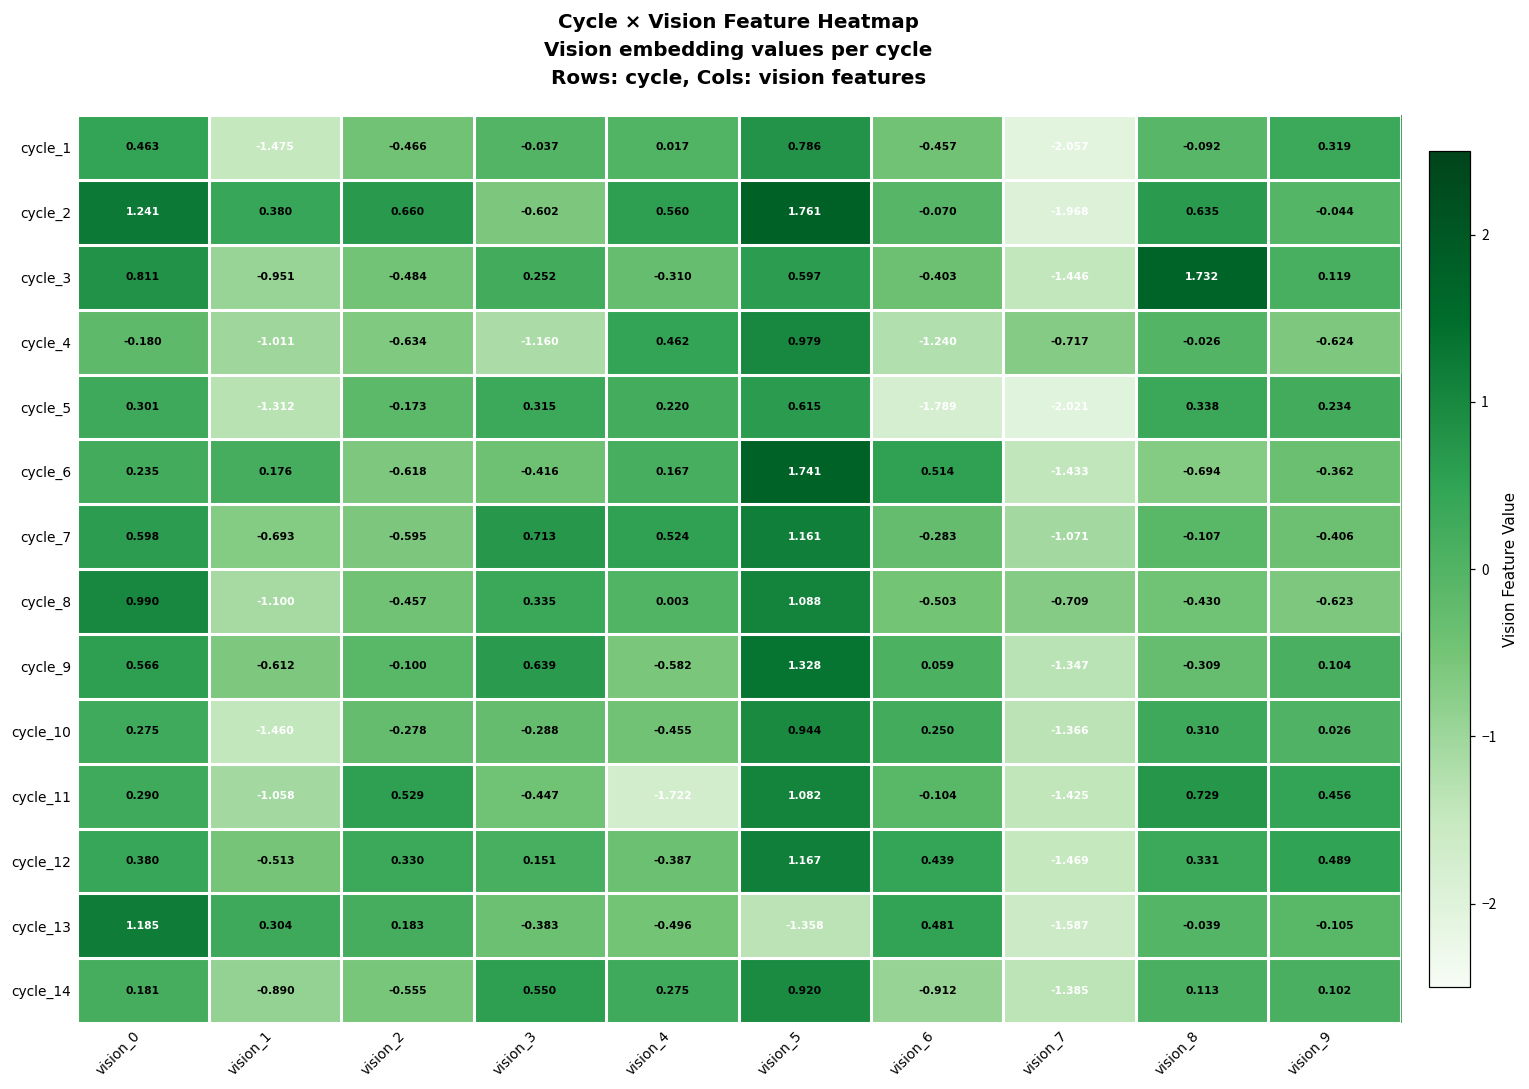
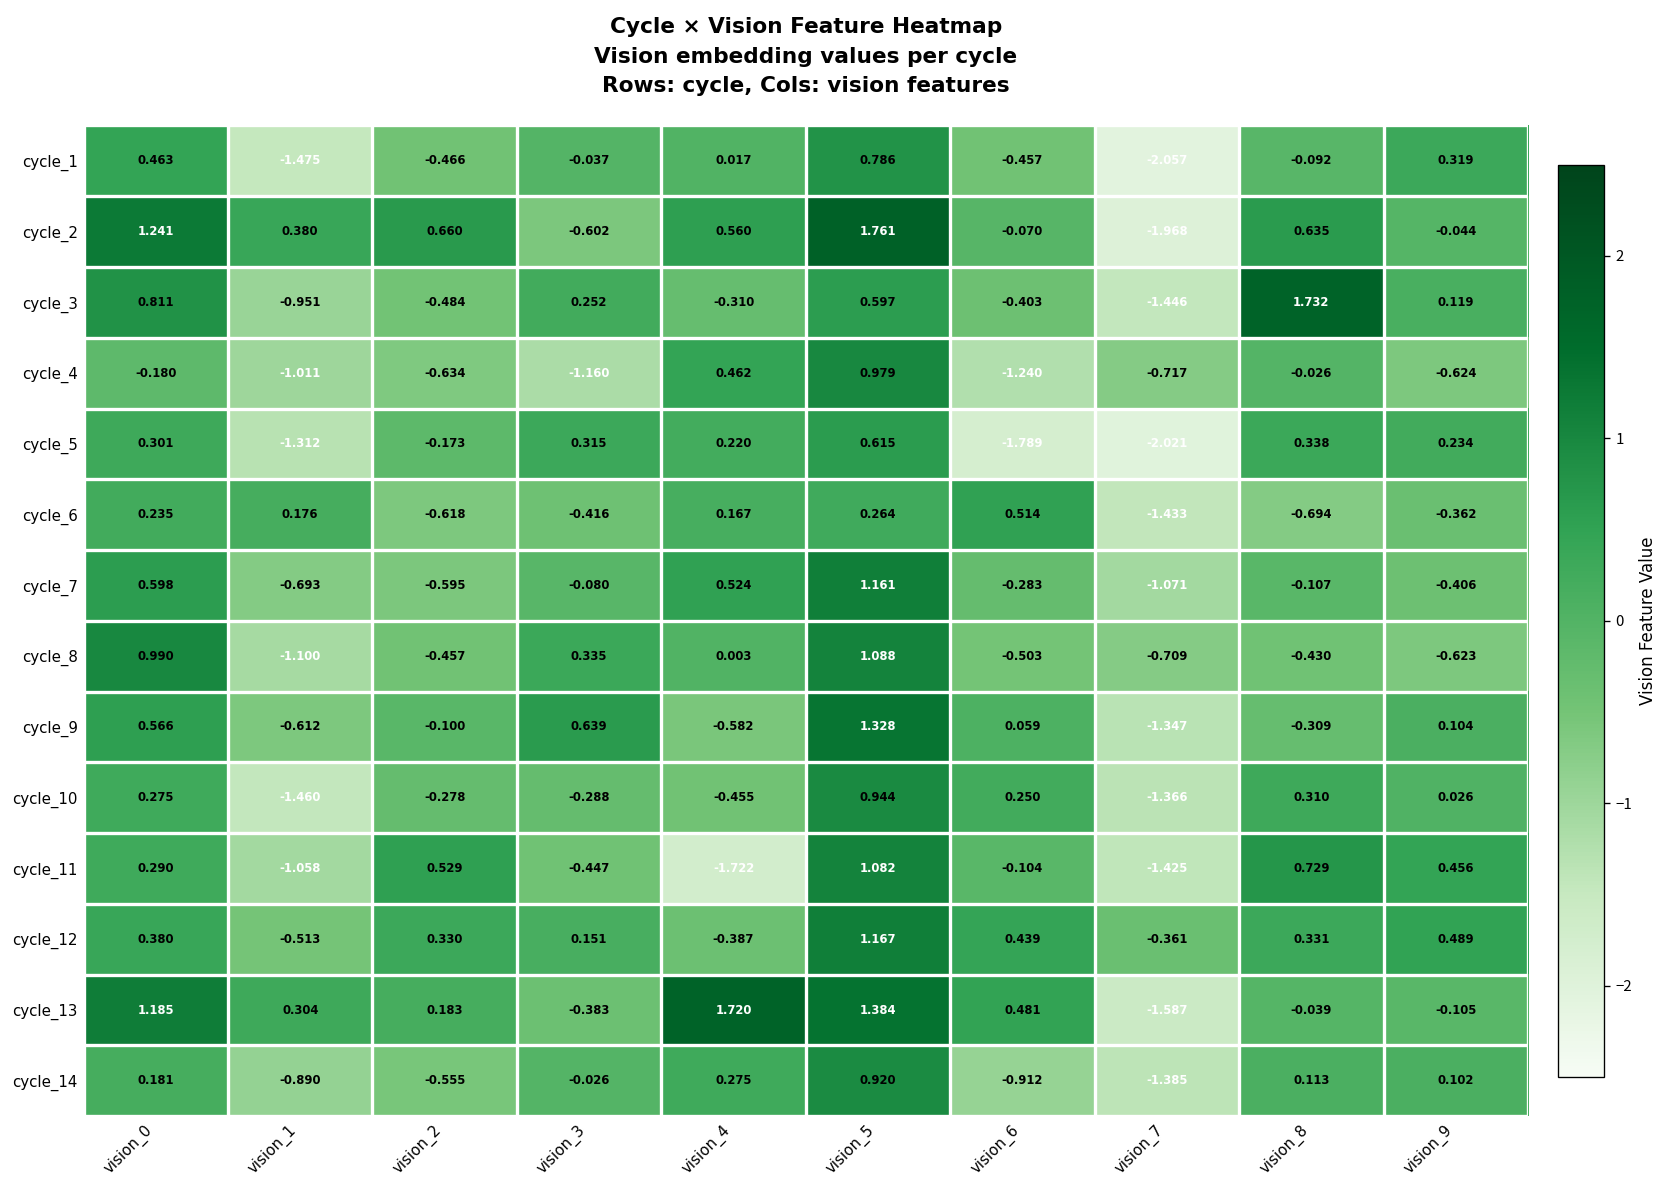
cycle_6, vision_5: 1.741 -> 0.264
cycle_7, vision_3: 0.713 -> -0.080
cycle_12, vision_7: -1.469 -> -0.361
cycle_13, vision_4: -0.496 -> 1.720
cycle_13, vision_5: -1.358 -> 1.384
cycle_14, vision_3: 0.550 -> -0.026
